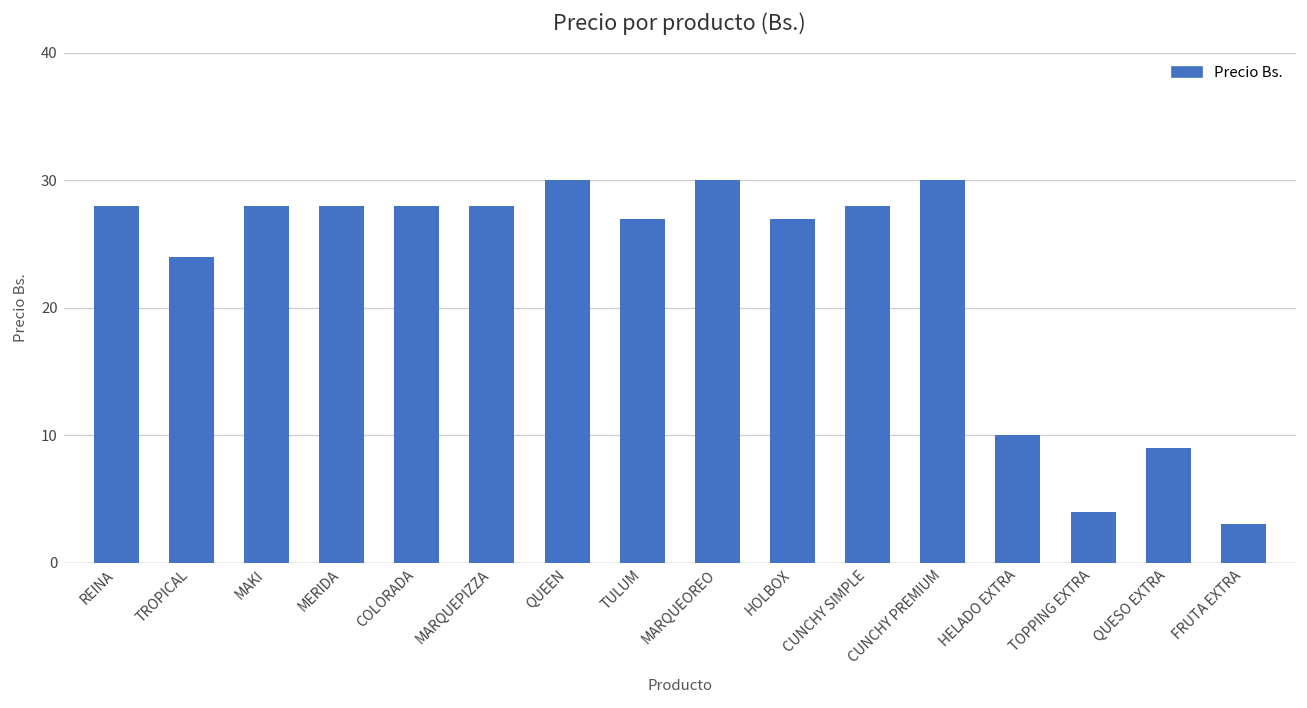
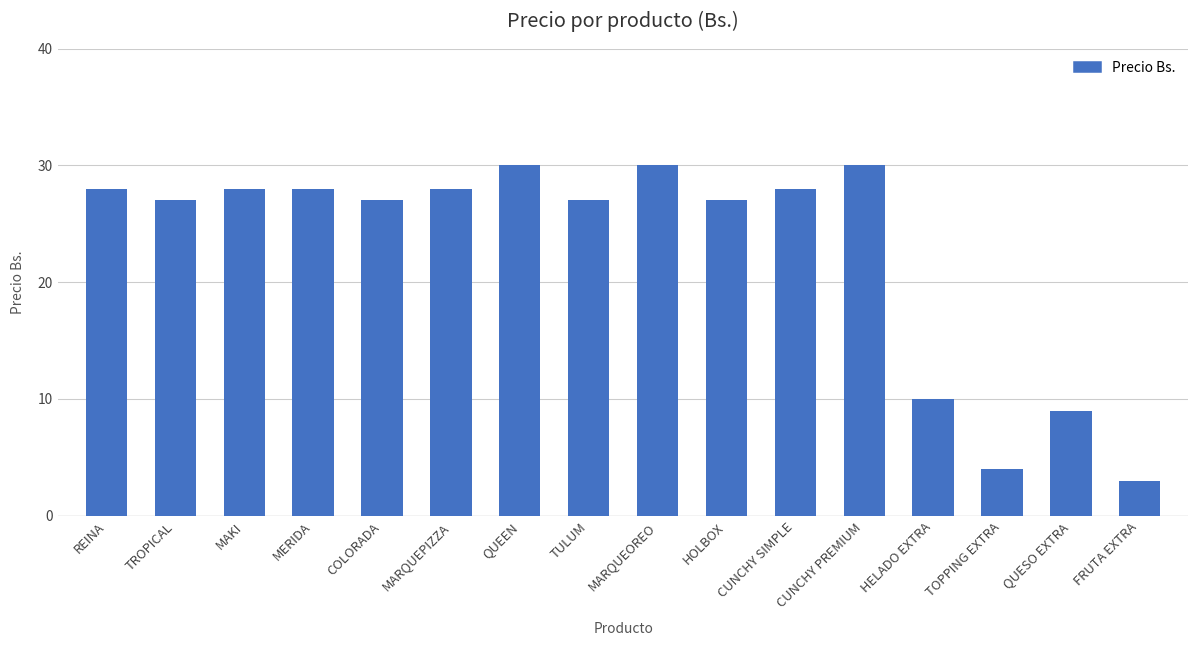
TROPICAL: 24 -> 27
COLORADA: 28 -> 27
